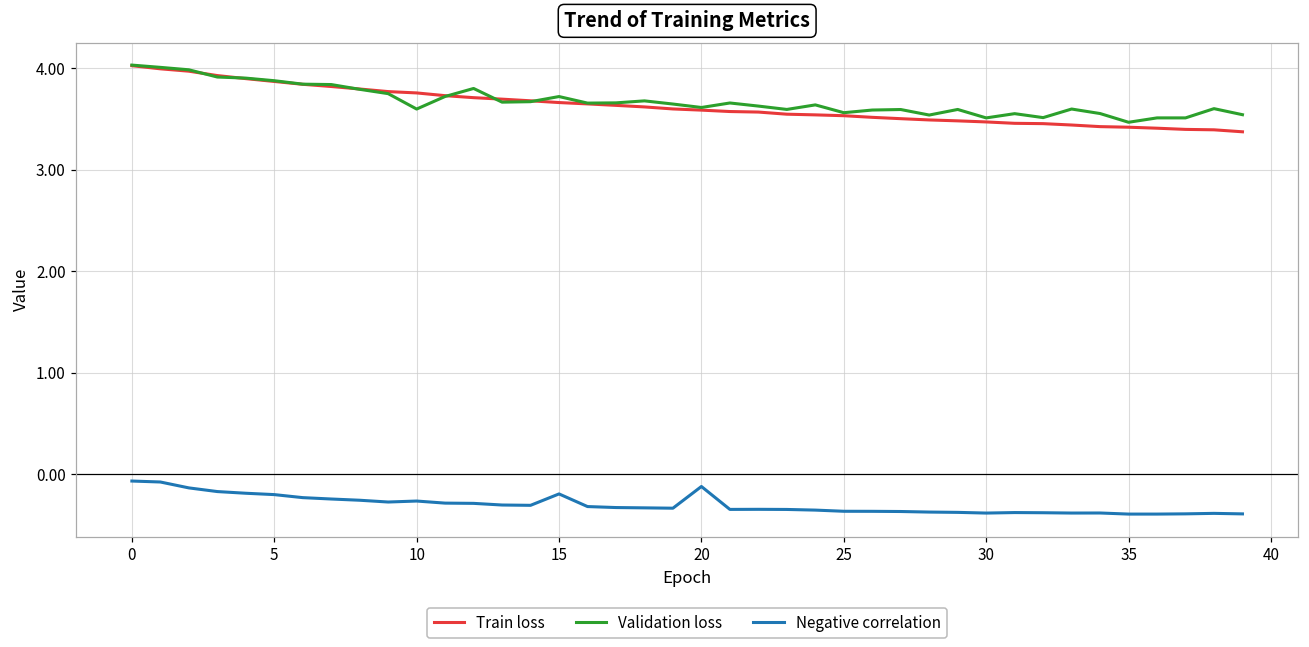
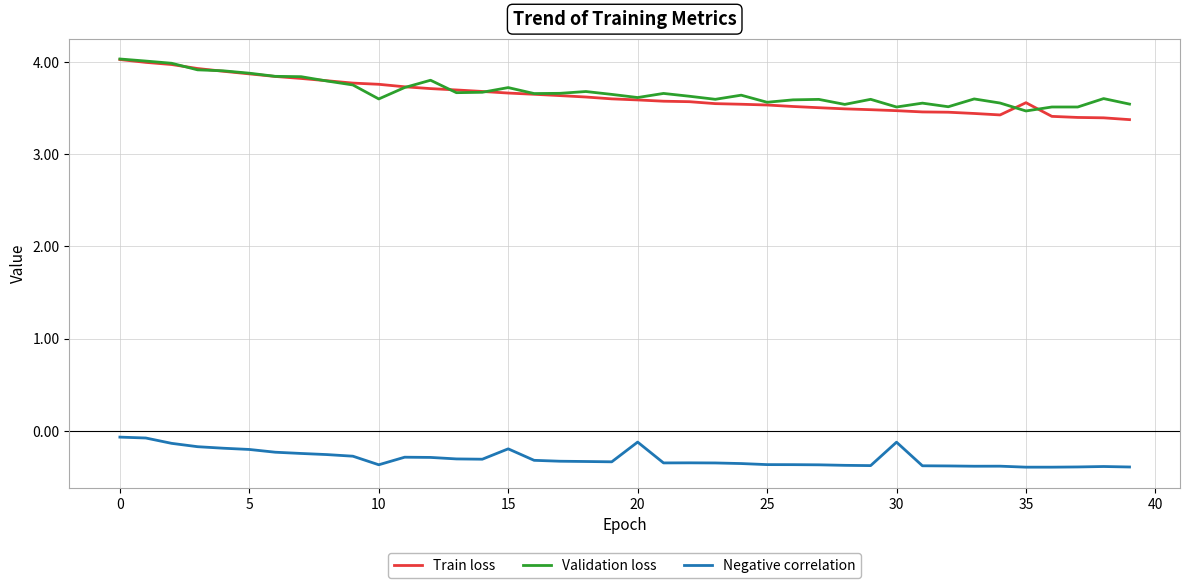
Negative correlation, 10: -0.3 -> -0.4
Negative correlation, 30: -0.4 -> -0.1
Train loss, 35: 3.4 -> 3.6
